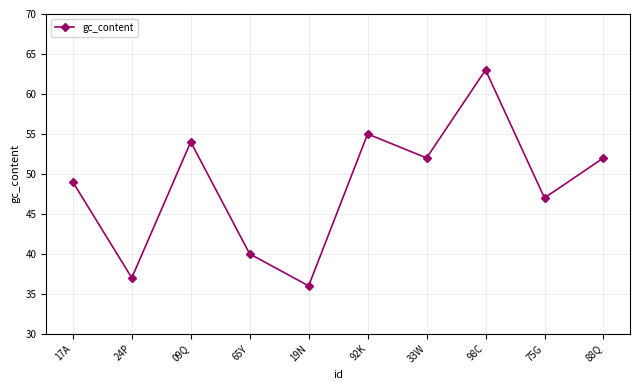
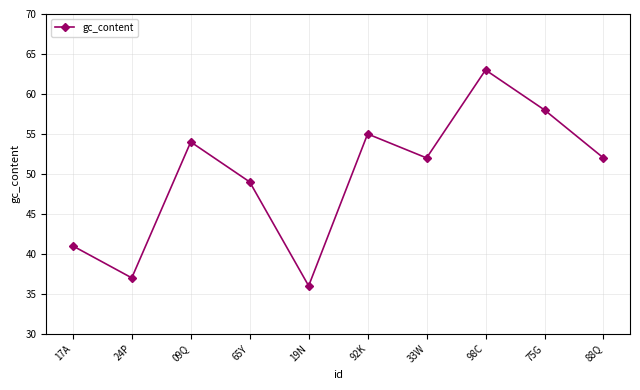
17A: 49 -> 41
65Y: 40 -> 49
75G: 47 -> 58
